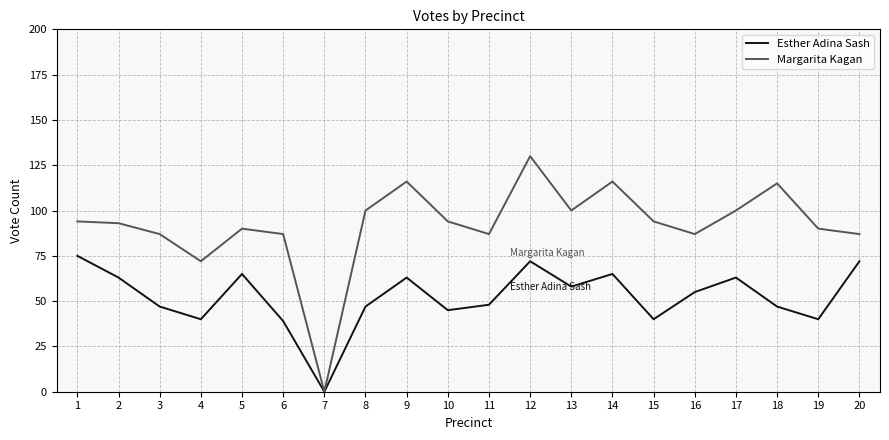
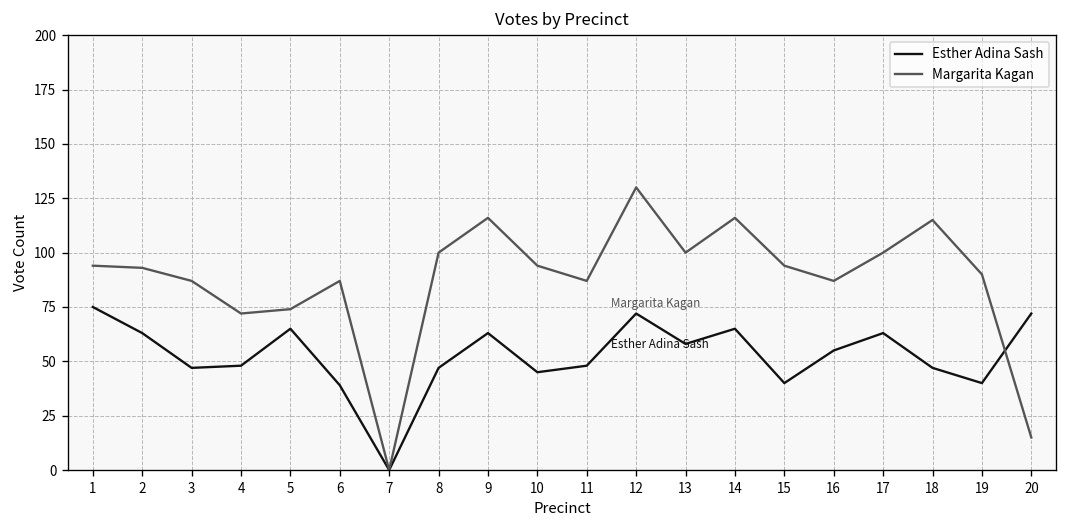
Esther Adina Sash, 4: 40 -> 48
Margarita Kagan, 5: 90 -> 74
Margarita Kagan, 20: 87 -> 15
